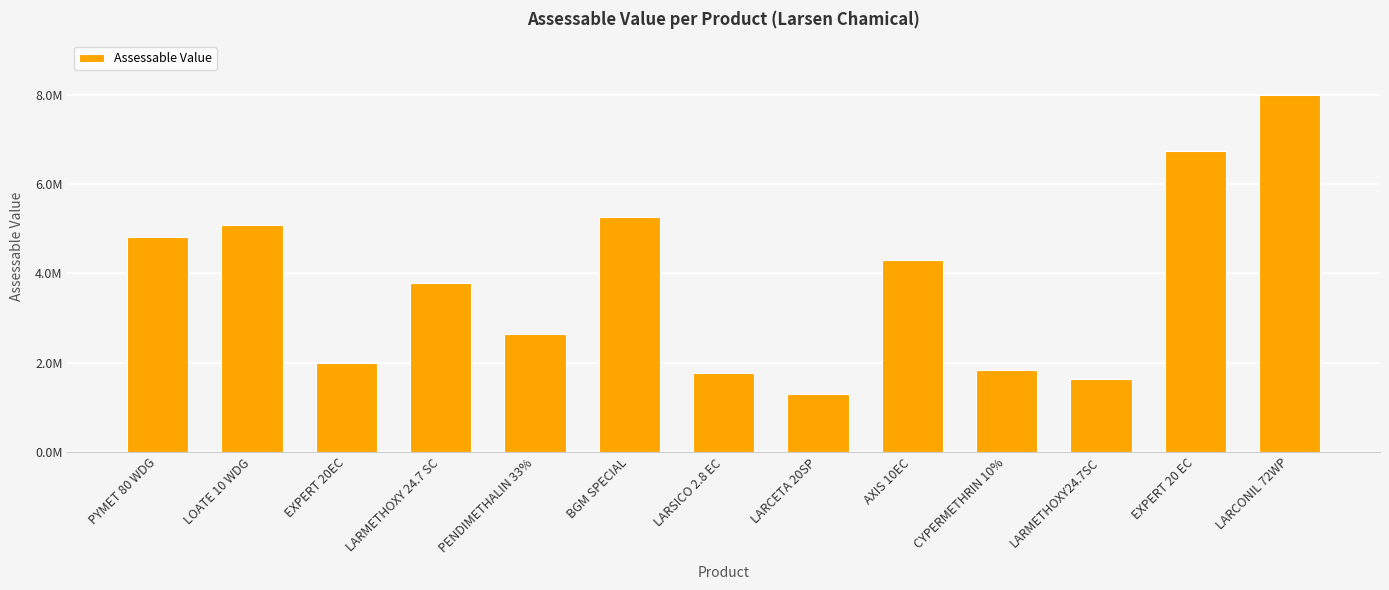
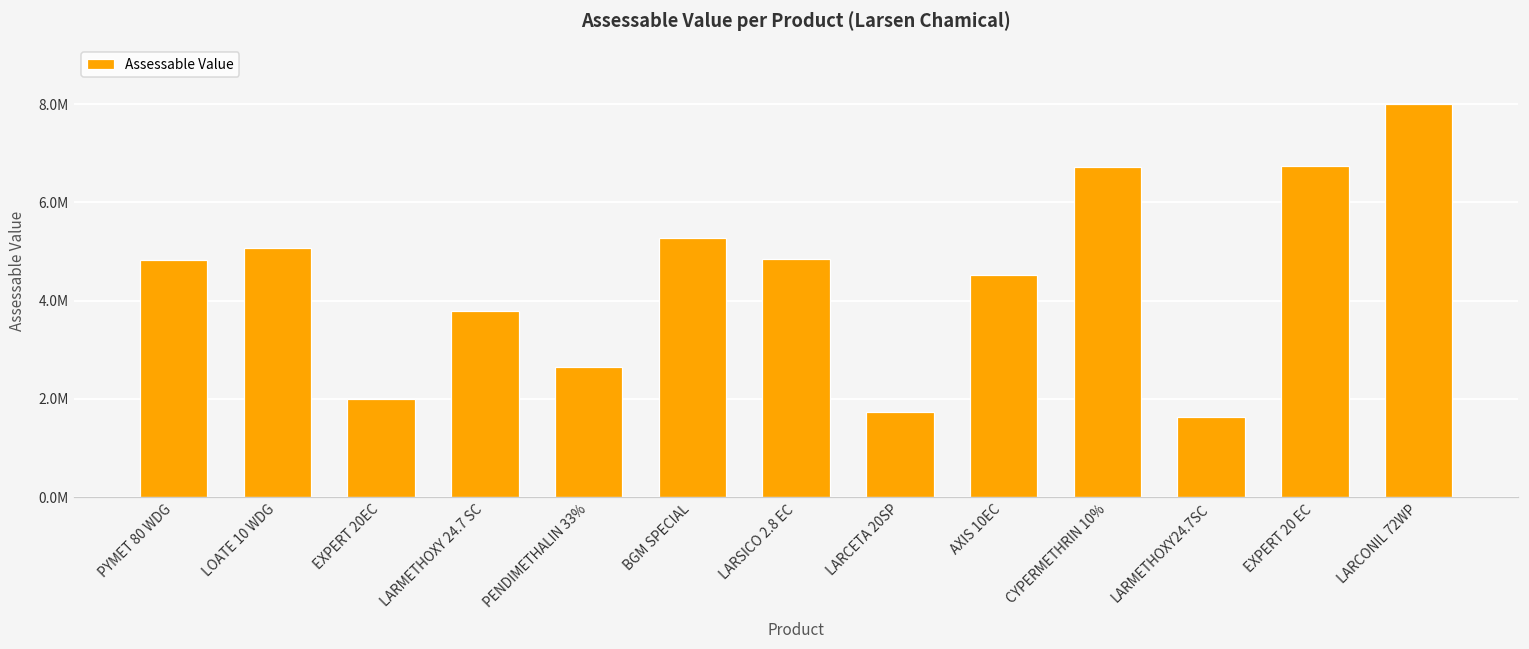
LARSICO 2.8 EC: 1800000 -> 4900000
LARCETA 20SP: 1300000 -> 1700000
AXIS 10EC: 4300000 -> 4500000
CYPERMETHRIN 10%: 1800000 -> 6700000
